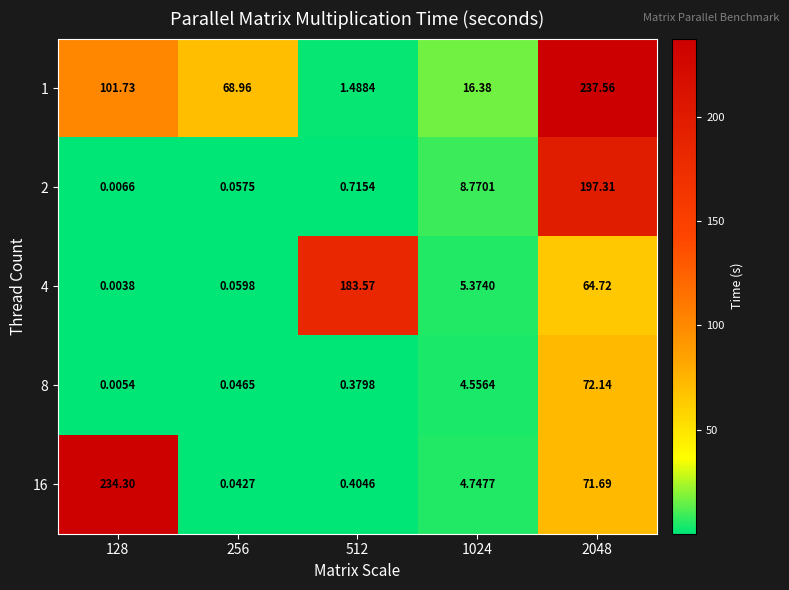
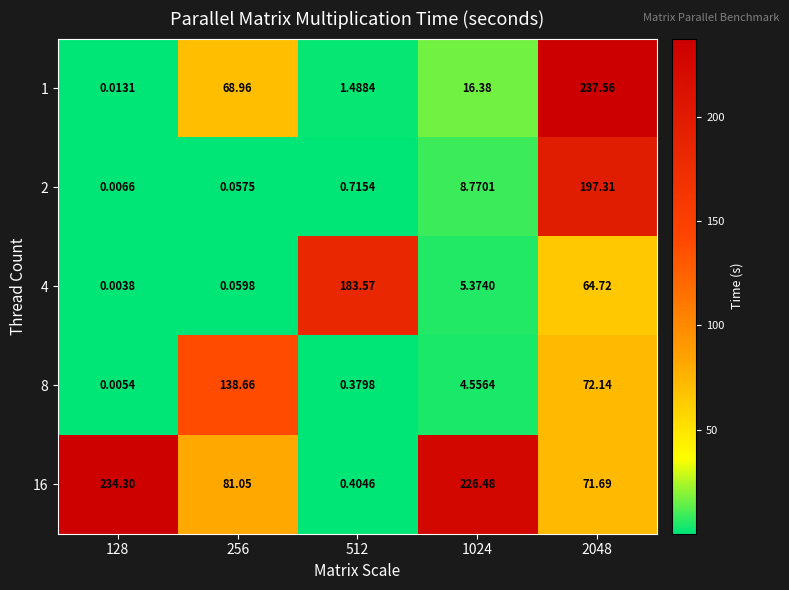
1, 128: 101.73 -> 0.0131
8, 256: 0.0465 -> 138.66
16, 256: 0.0427 -> 81.05
16, 1024: 4.7477 -> 226.48
